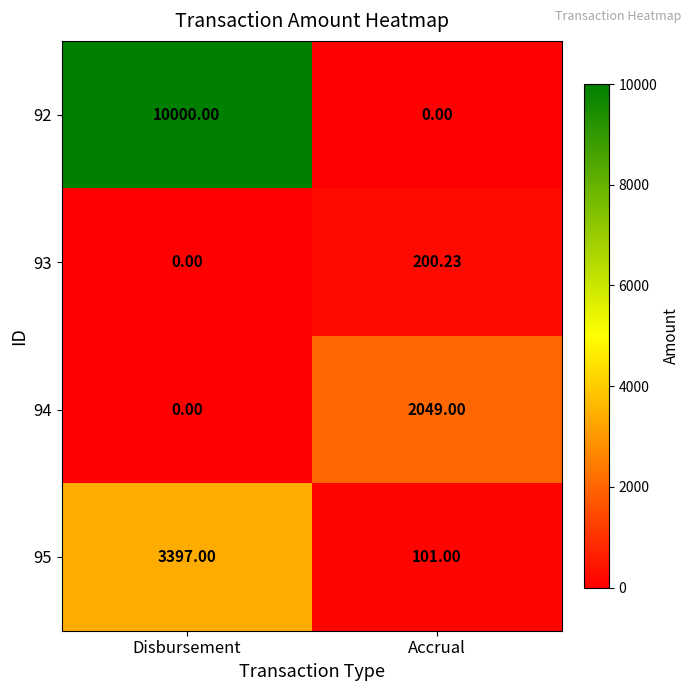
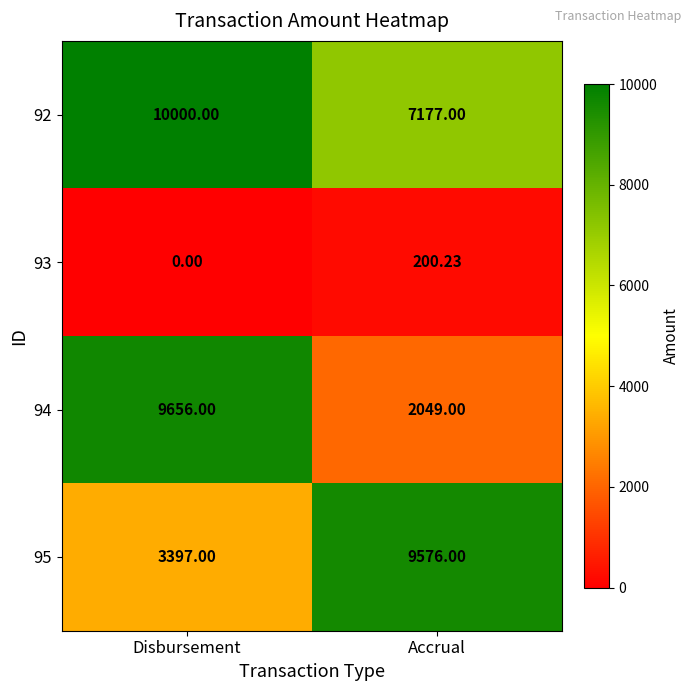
92, Accrual: 0.00 -> 7177.00
94, Disbursement: 0.00 -> 9656.00
95, Accrual: 101.00 -> 9576.00
